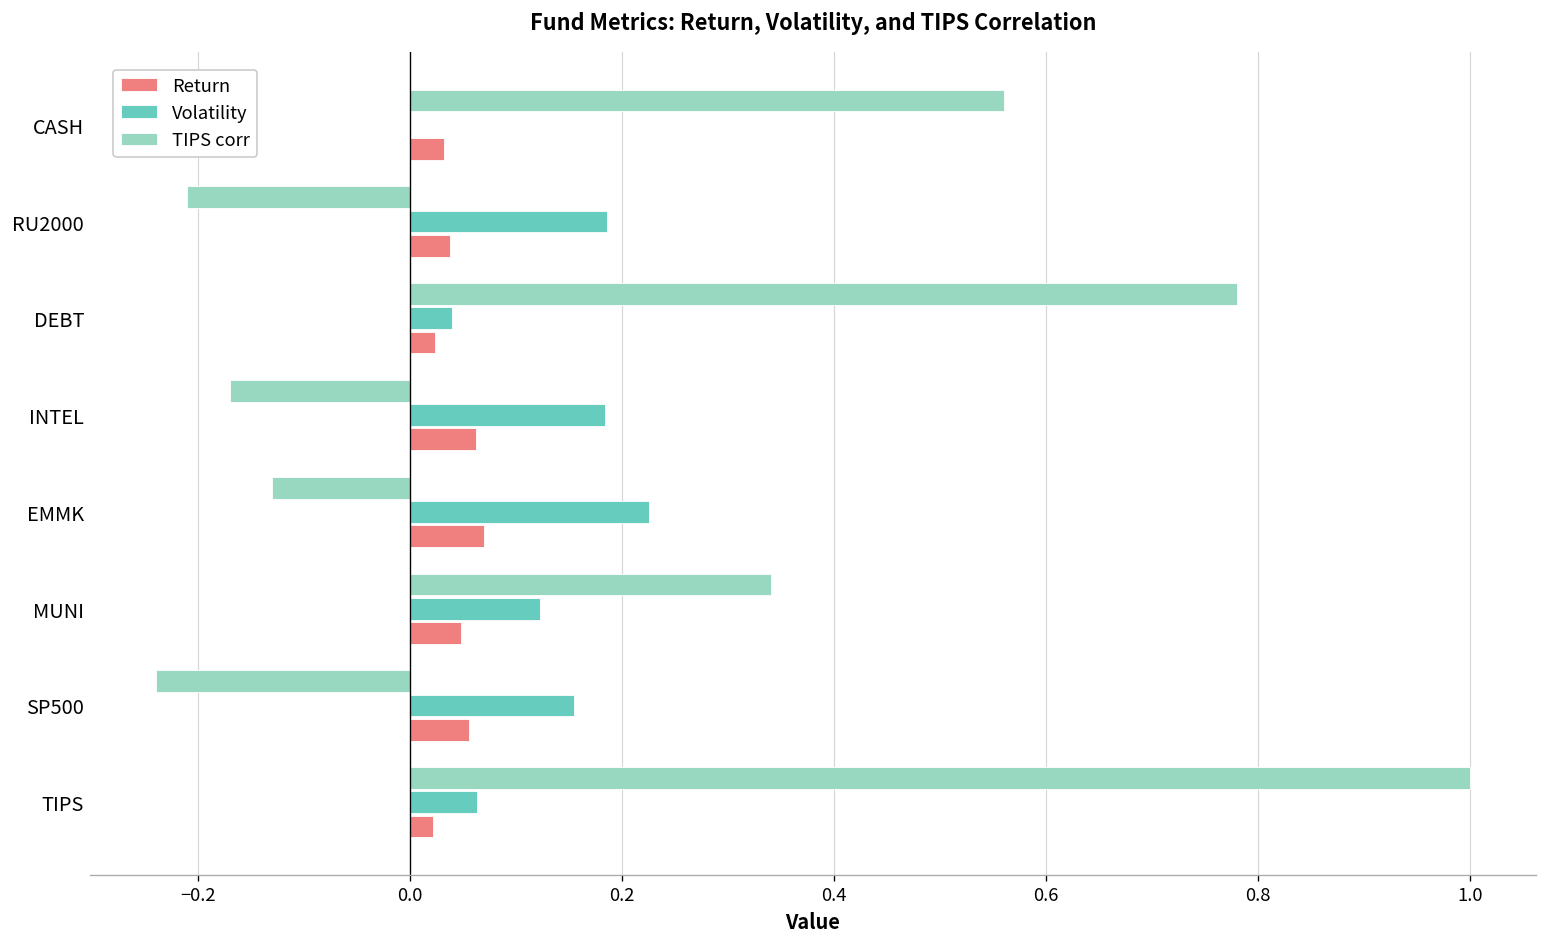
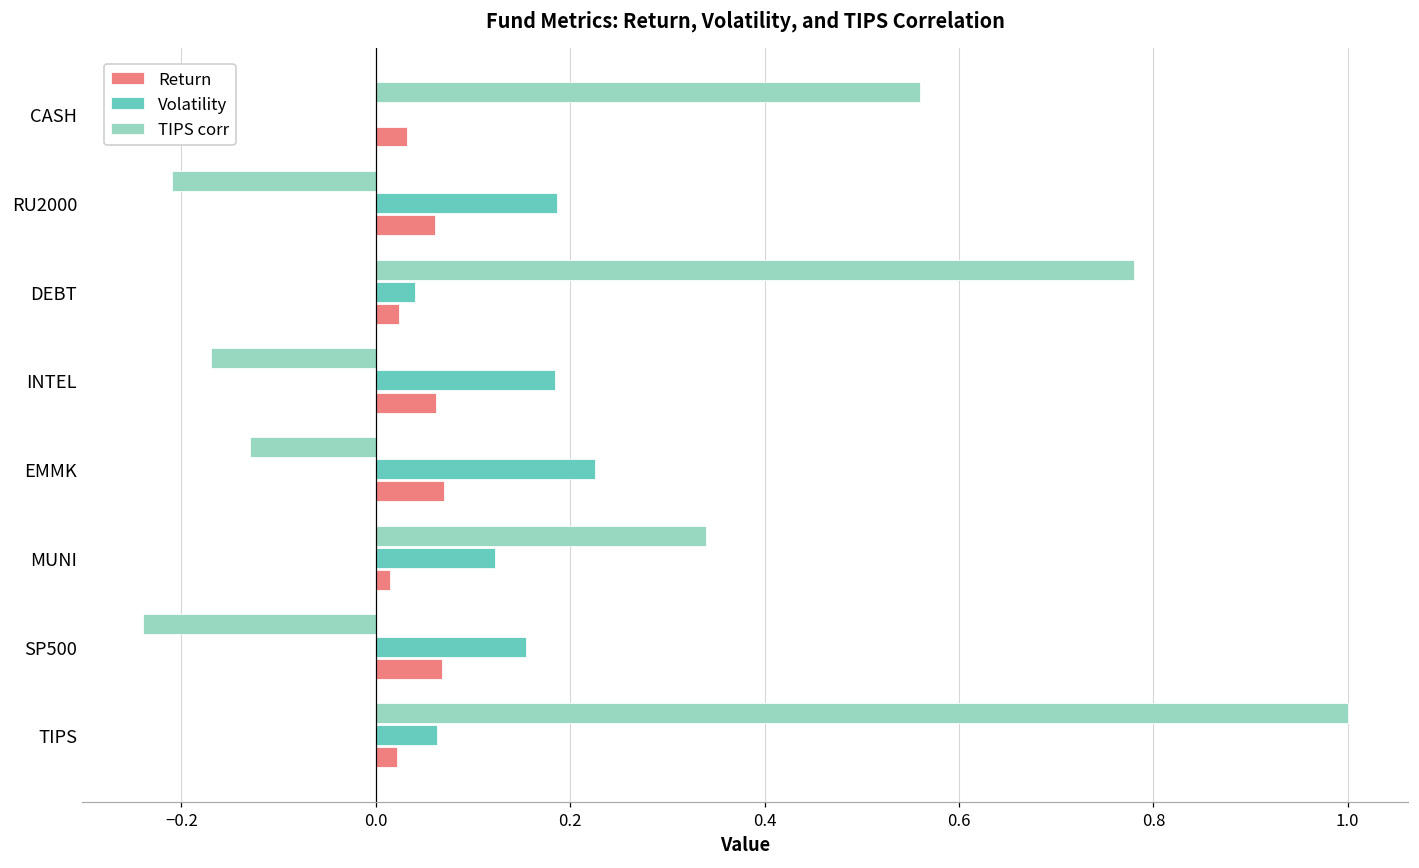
Return, RU2000: 0.04 -> 0.06
Return, MUNI: 0.05 -> 0.02
Return, SP500: 0.06 -> 0.07
